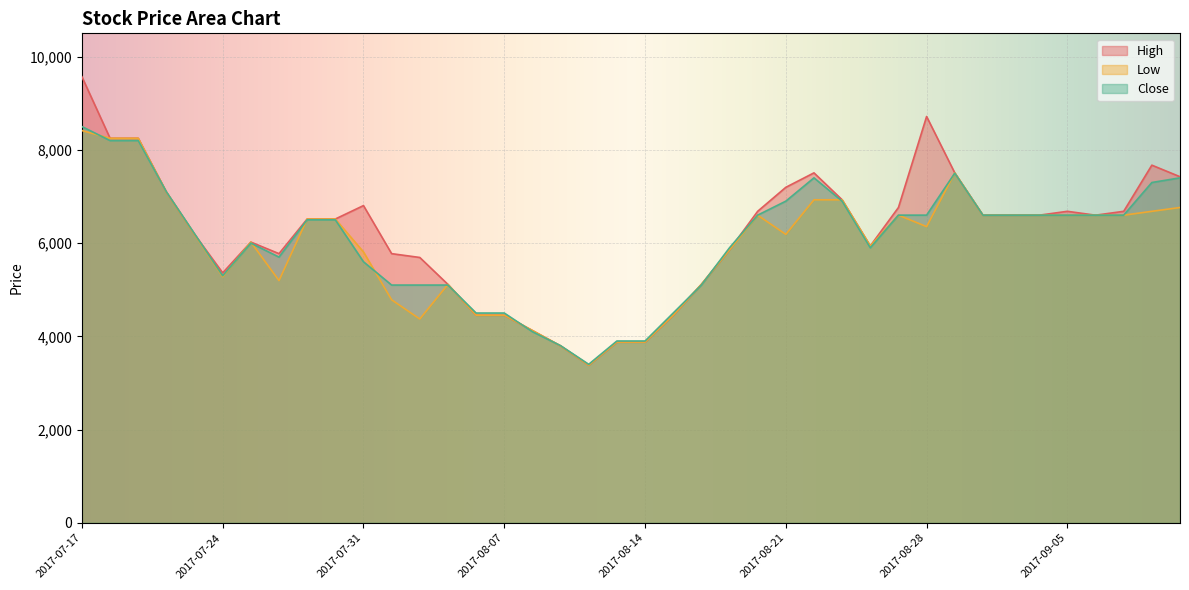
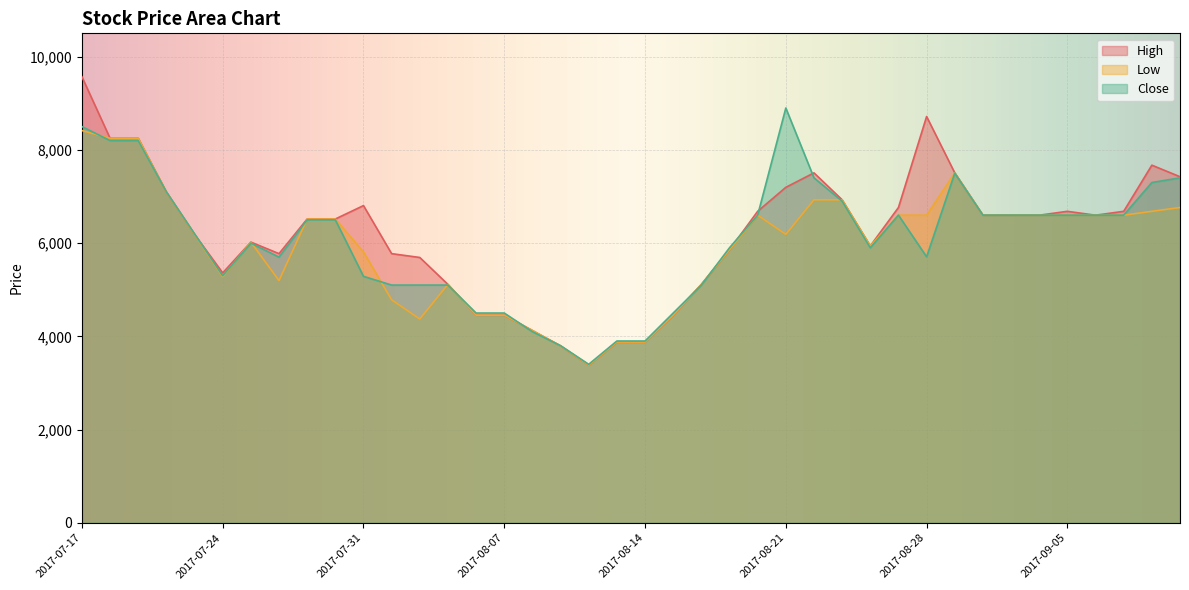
Close, 2017-07-31: 5,600 -> 5,300
Close, 2017-08-21: 6,900 -> 8,900
Low, 2017-08-28: 6,400 -> 6,600
Close, 2017-08-28: 6,600 -> 5,700
